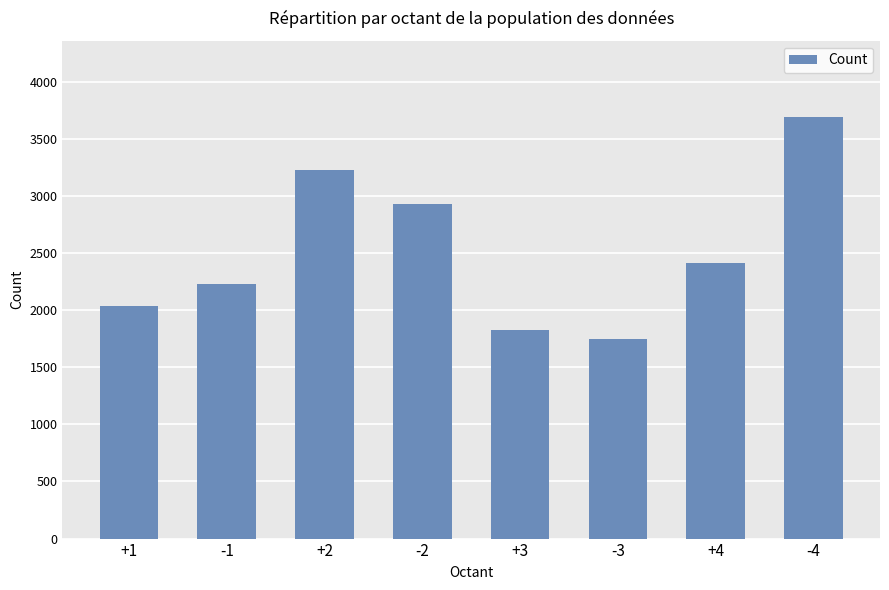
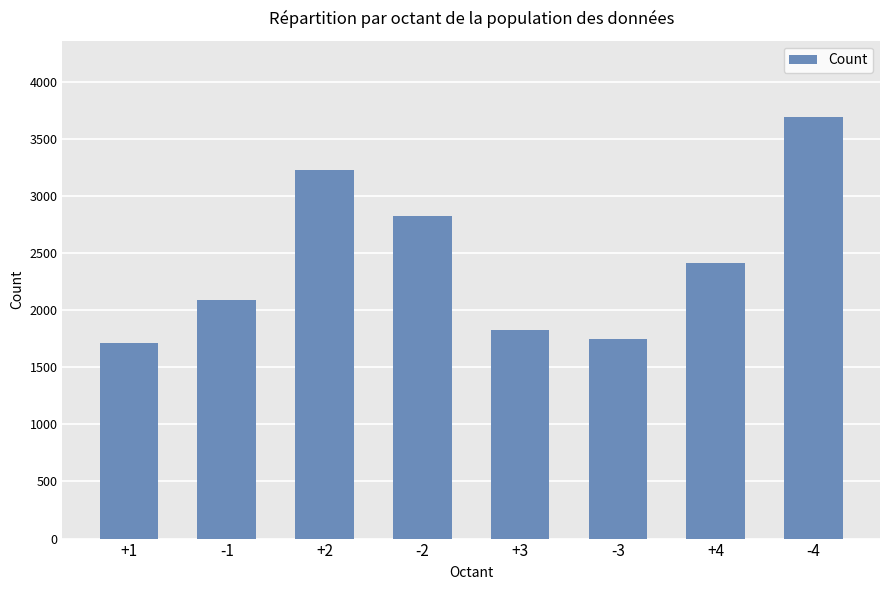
+1: 2040 -> 1710
-1: 2230 -> 2090
-2: 2930 -> 2820
